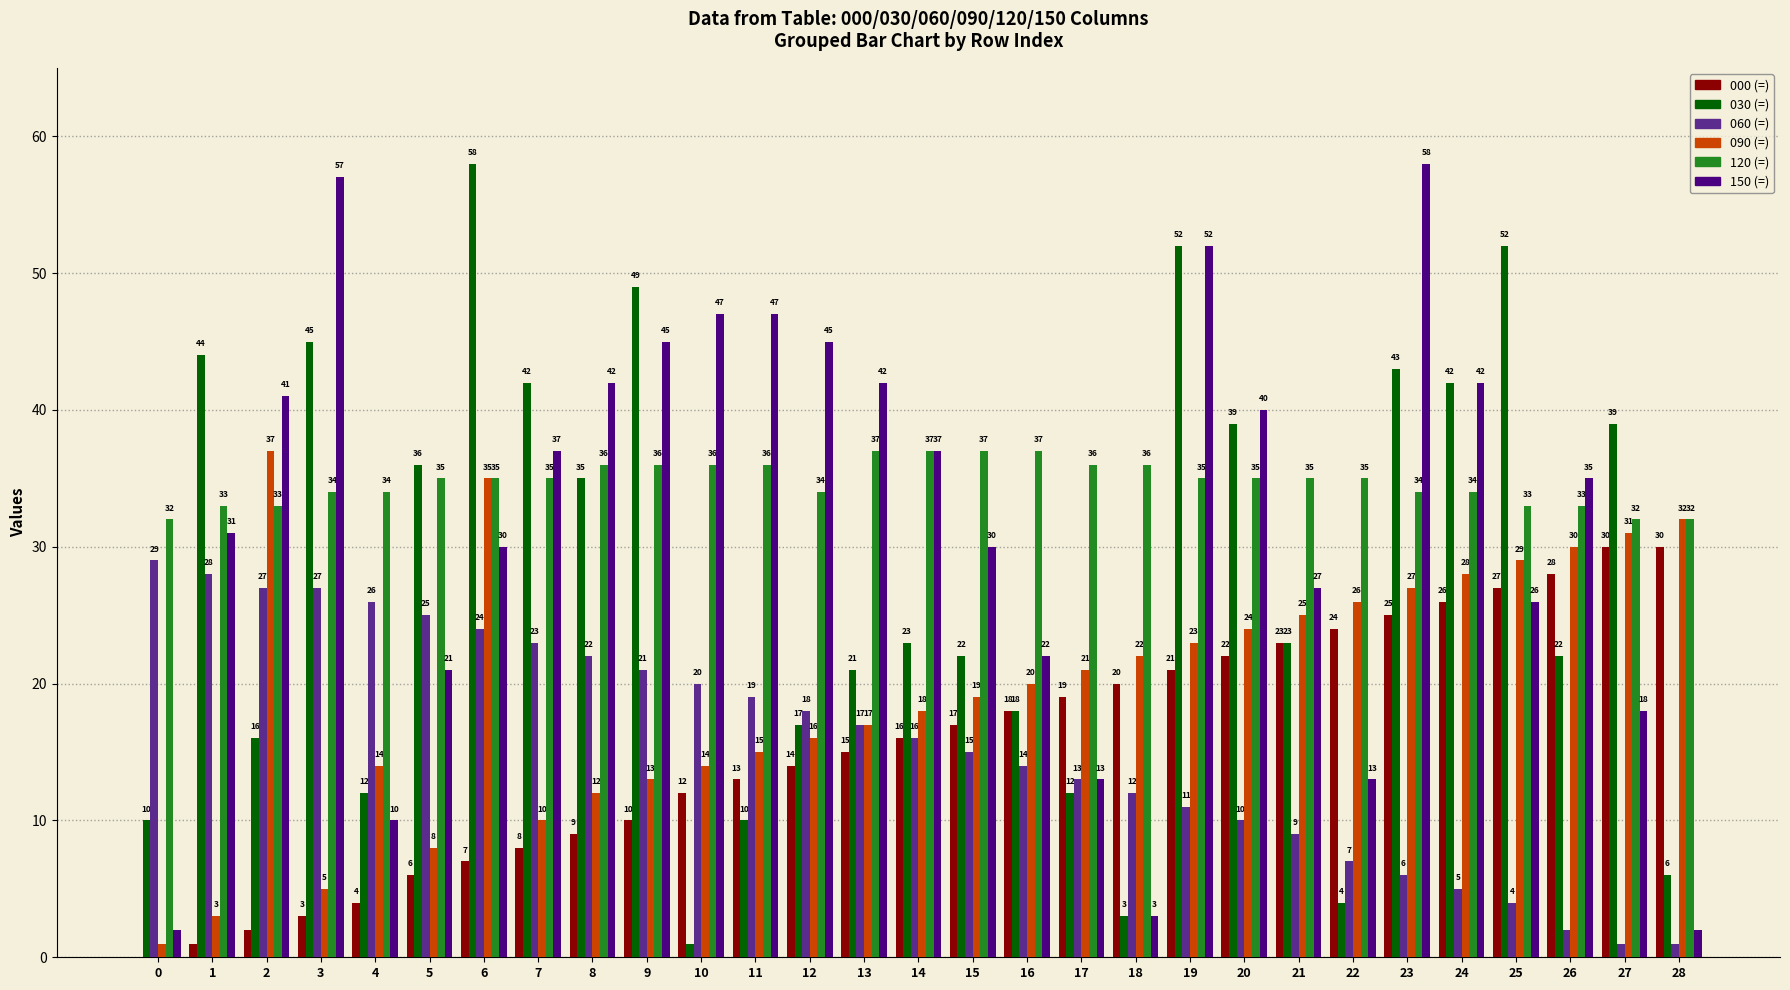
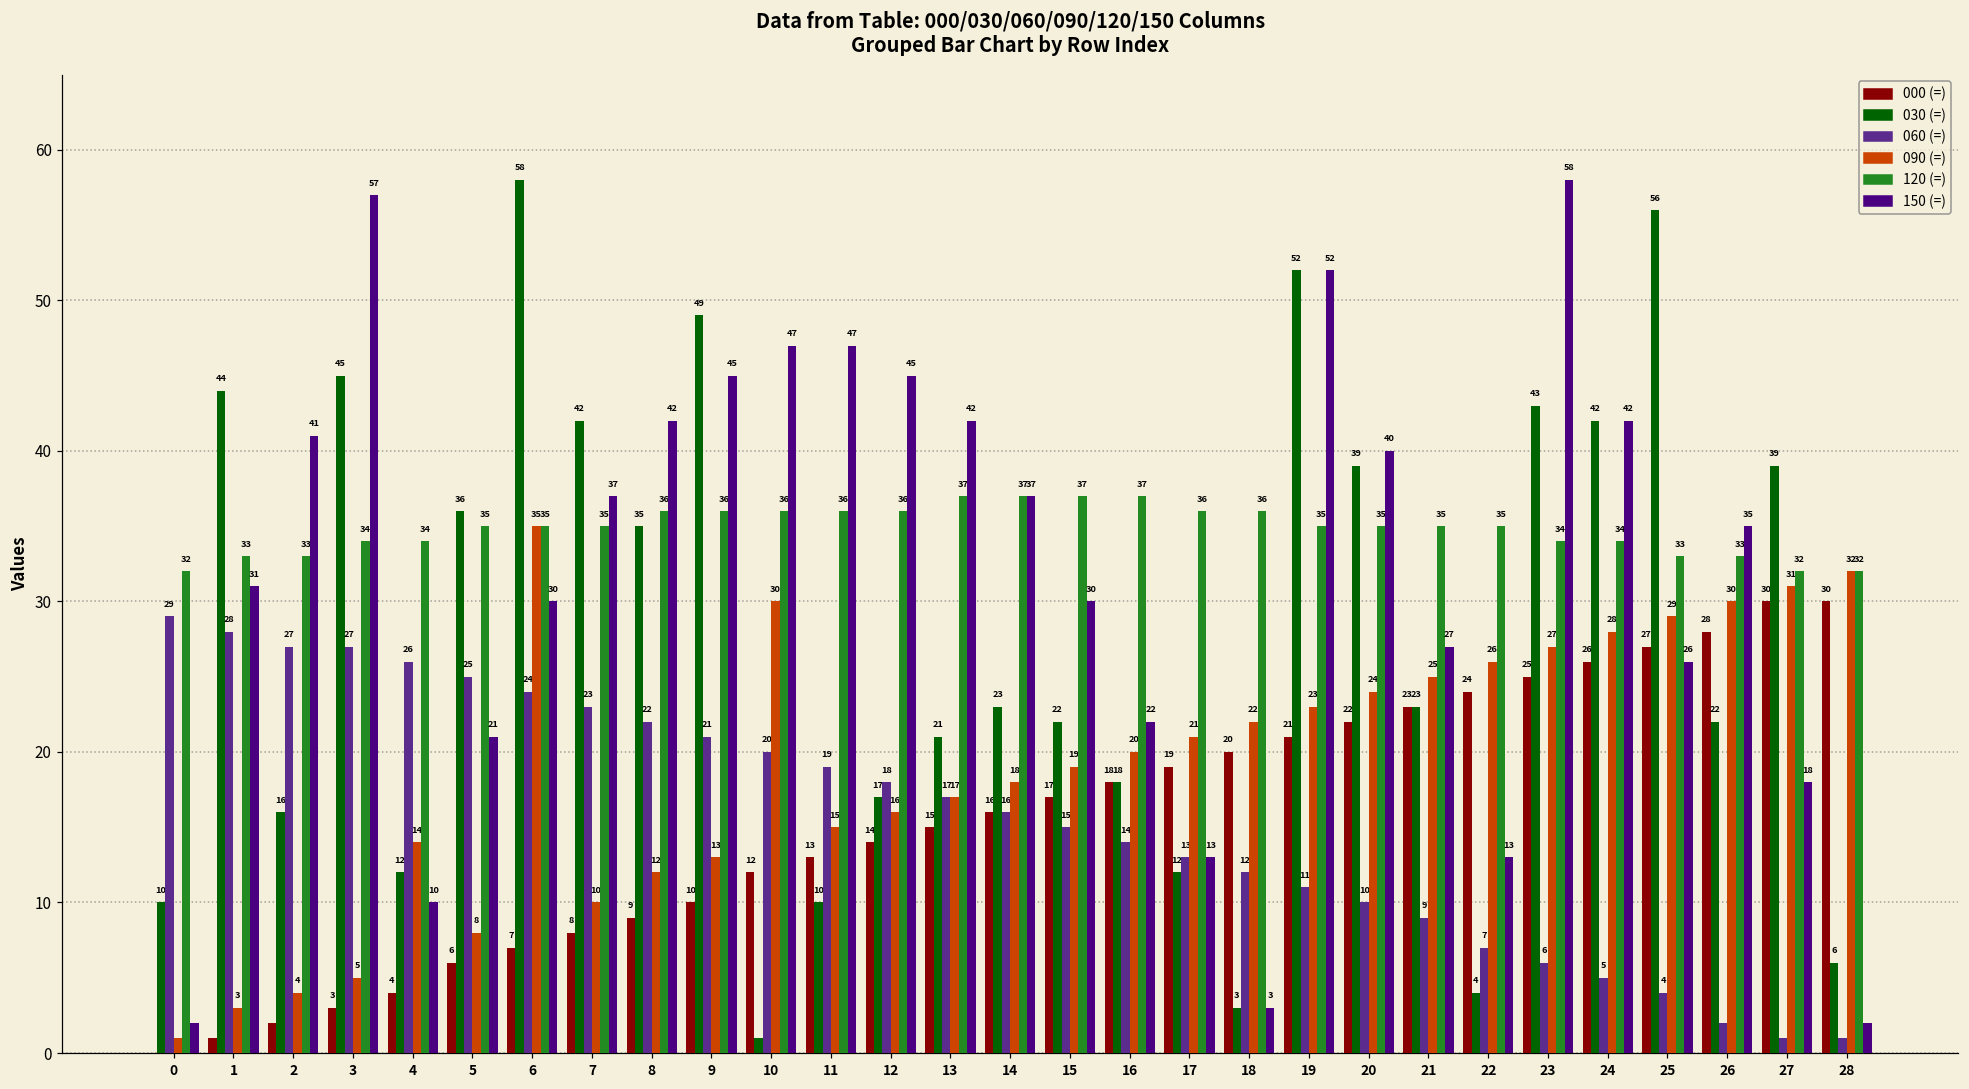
090 (=), 2: 37 -> 4
090 (=), 10: 14 -> 30
120 (=), 12: 34 -> 36
030 (=), 25: 52 -> 56
